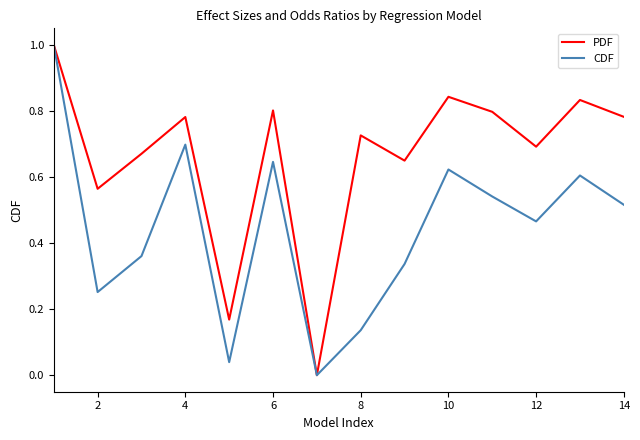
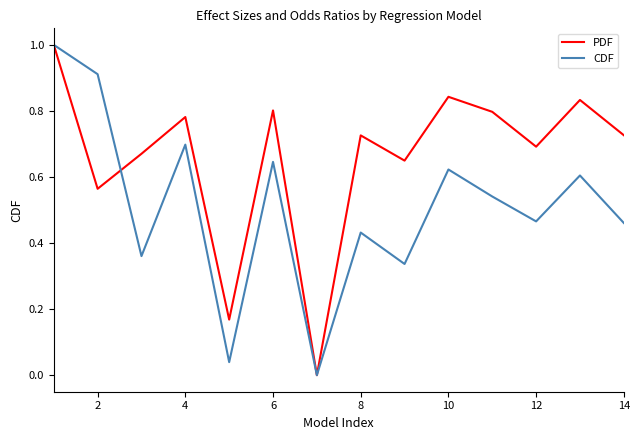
CDF, 2: 0.25 -> 0.91
CDF, 8: 0.14 -> 0.43
PDF, 14: 0.78 -> 0.73
CDF, 14: 0.52 -> 0.46
